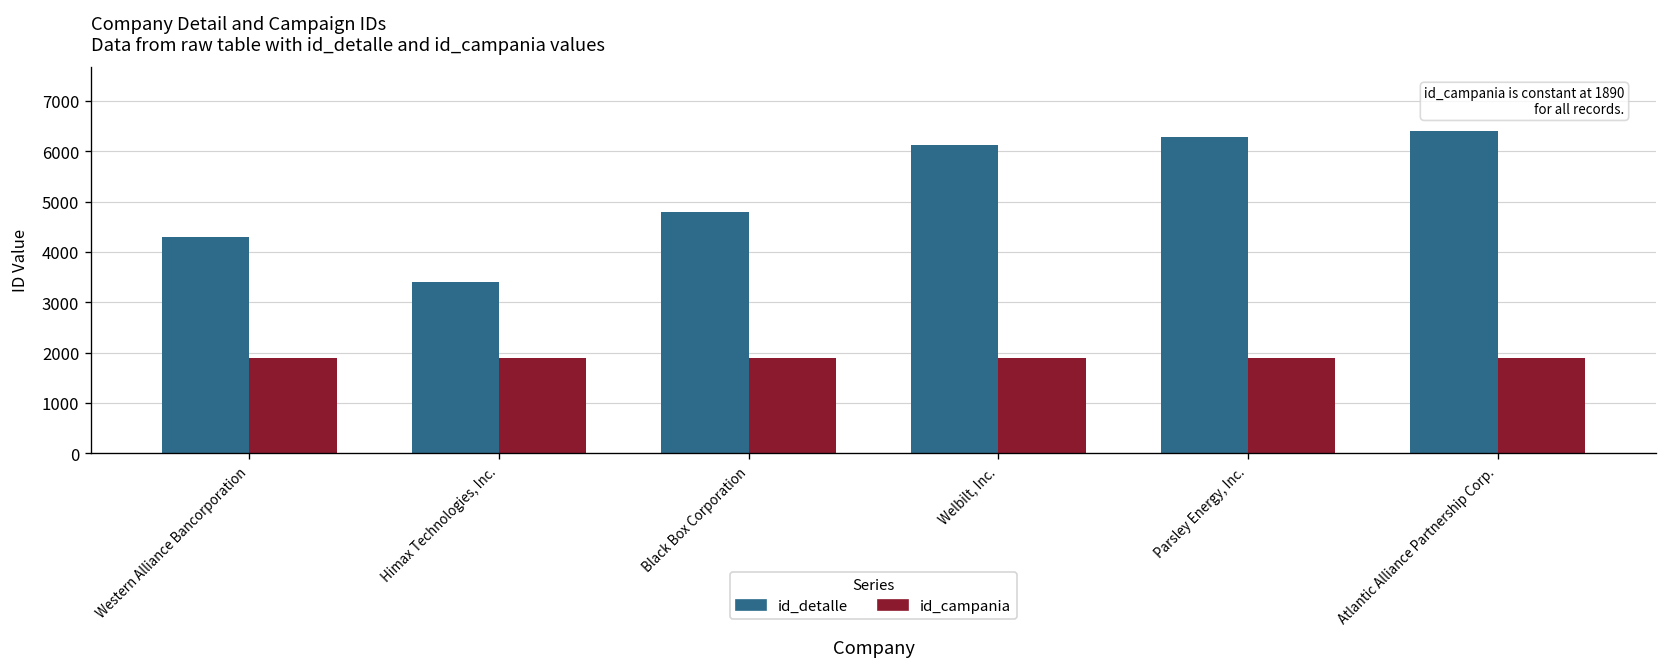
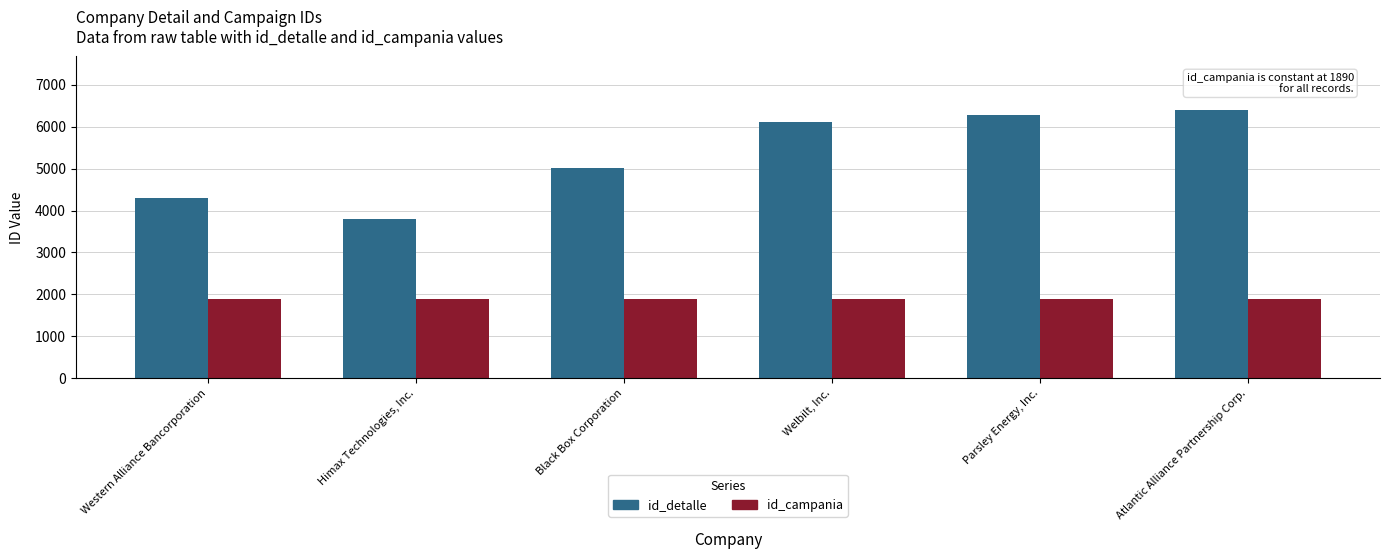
id_detalle, Himax Technologies, Inc.: 3400 -> 3800
id_detalle, Black Box Corporation: 4800 -> 5000
